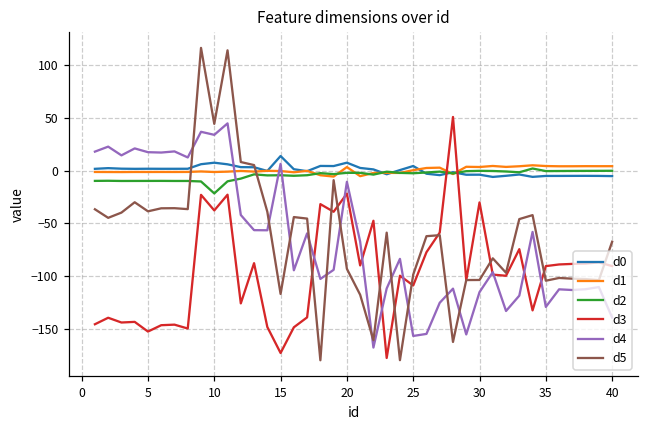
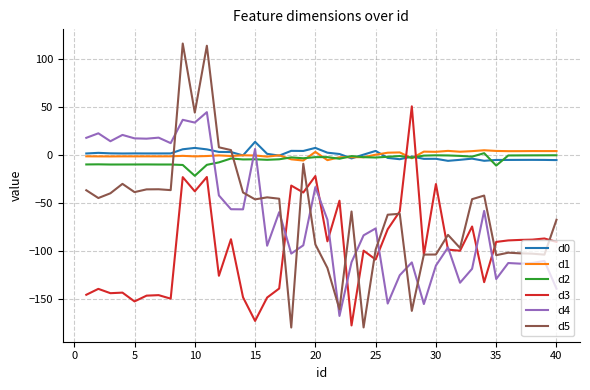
d5, 15: -120 -> -50
d4, 20: -10 -> -30
d4, 25: -160 -> -80
d2, 35: 0 -> -10
